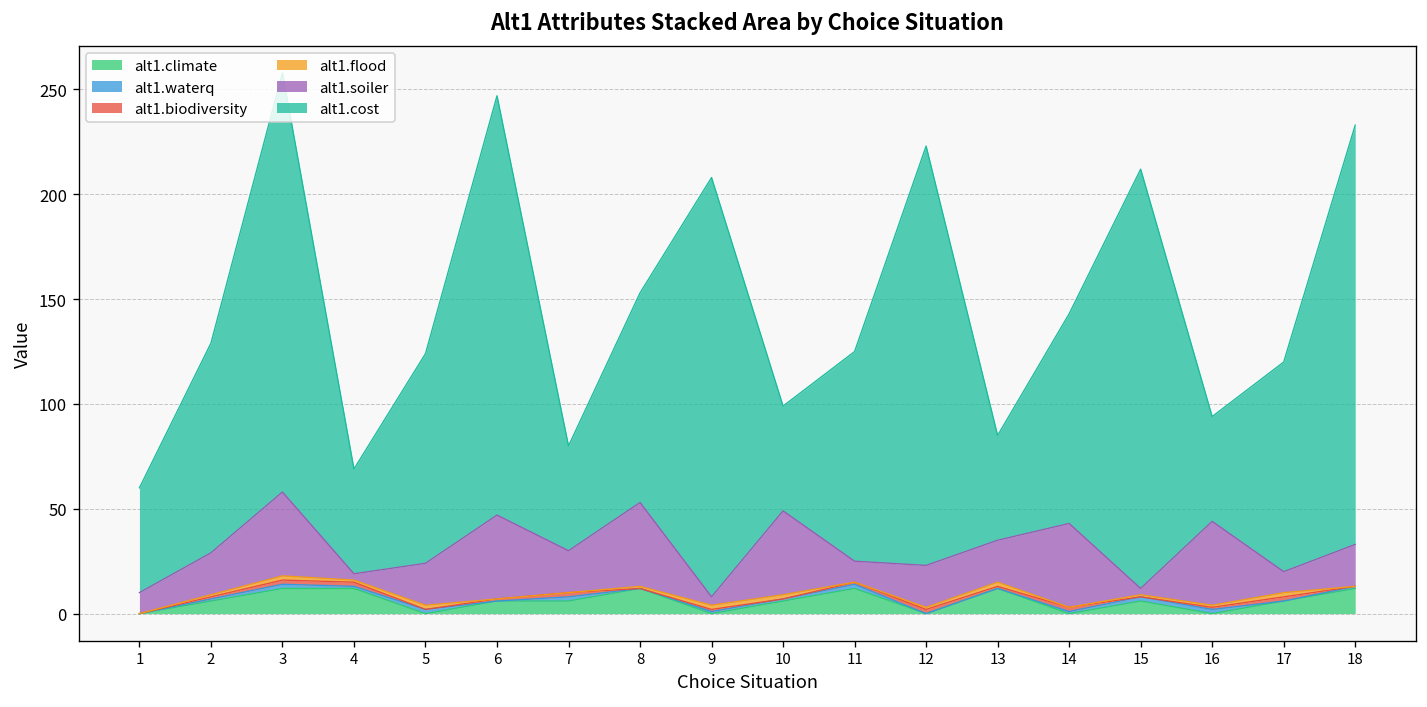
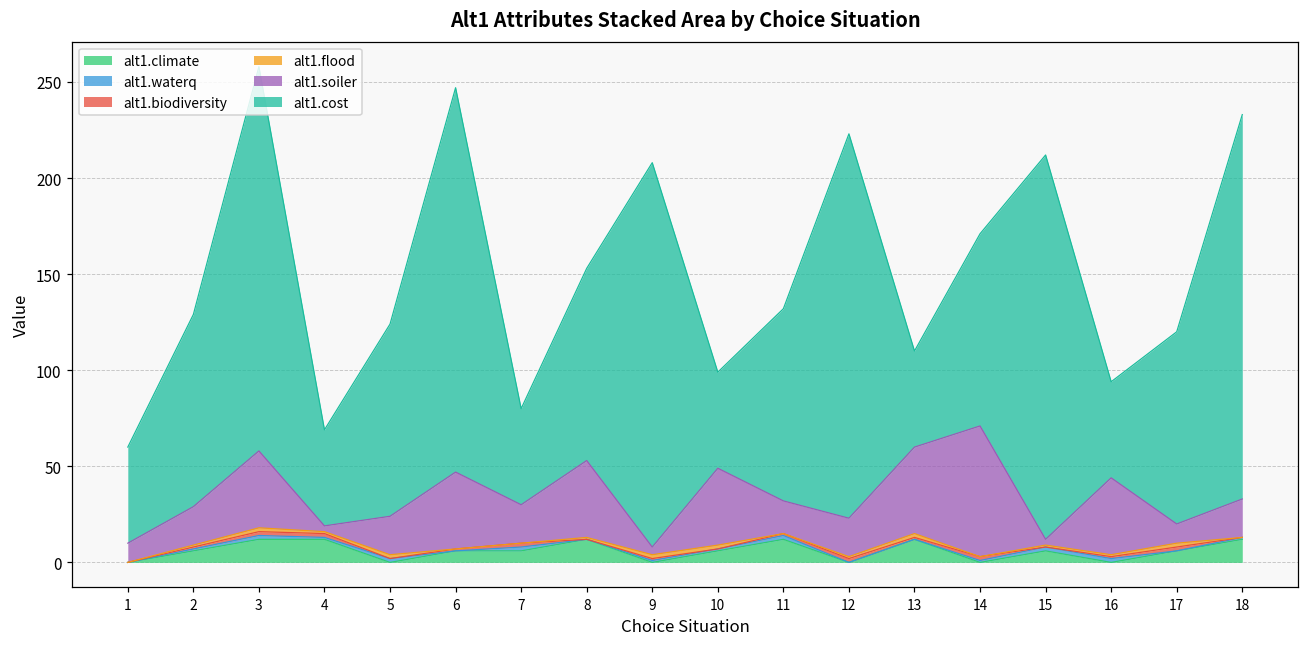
alt1.soiler, 11: 10 -> 17
alt1.soiler, 13: 20 -> 45
alt1.soiler, 14: 40 -> 68
